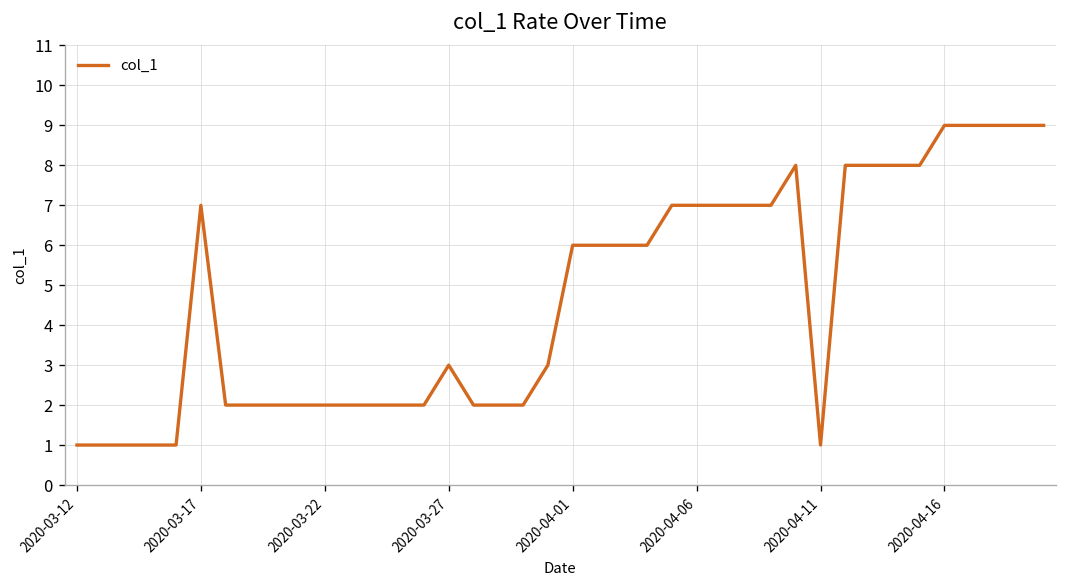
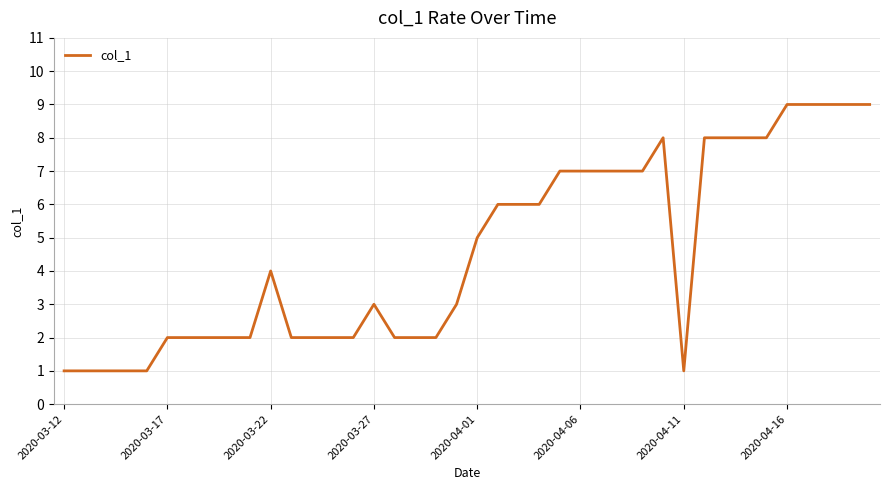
2020-03-17: 7 -> 2
2020-03-22: 2 -> 4
2020-04-01: 6 -> 5
